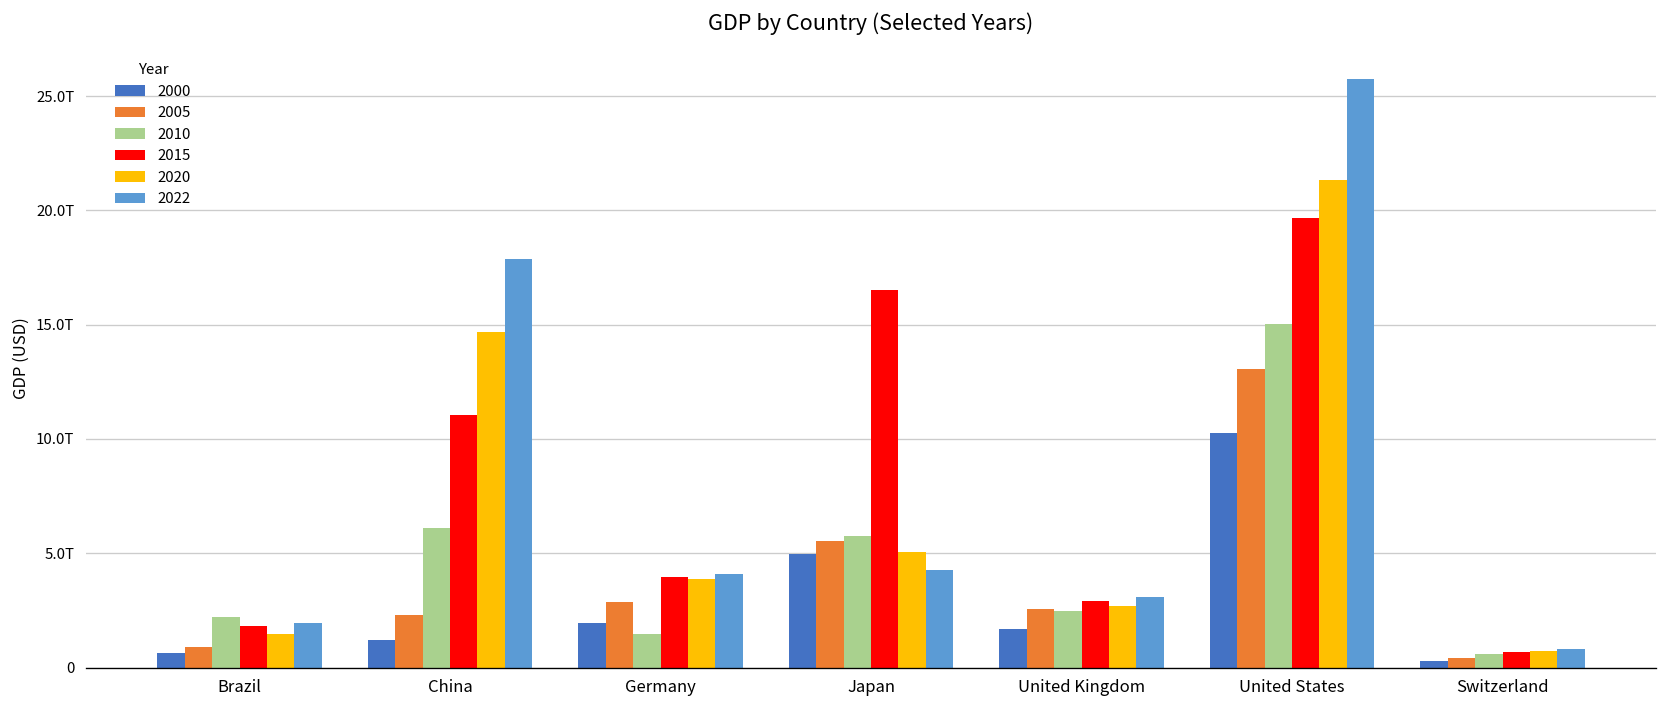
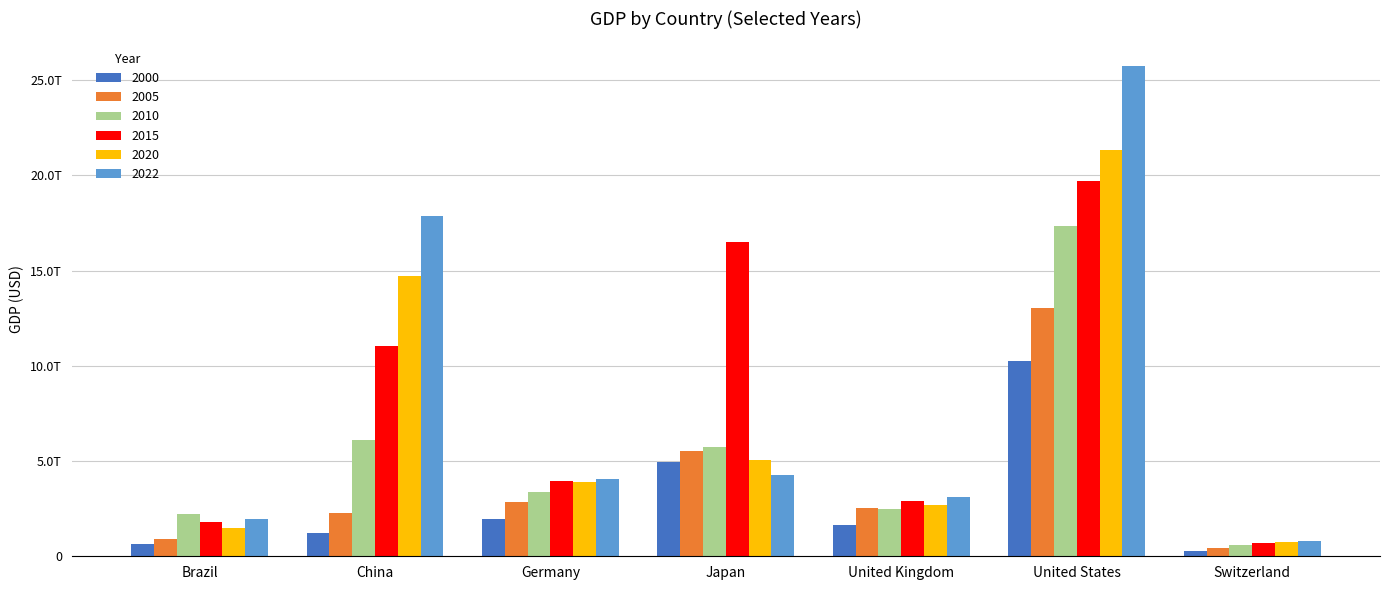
2010, Germany: 1.5T -> 3.4T
2010, United States: 15.0T -> 17.3T
